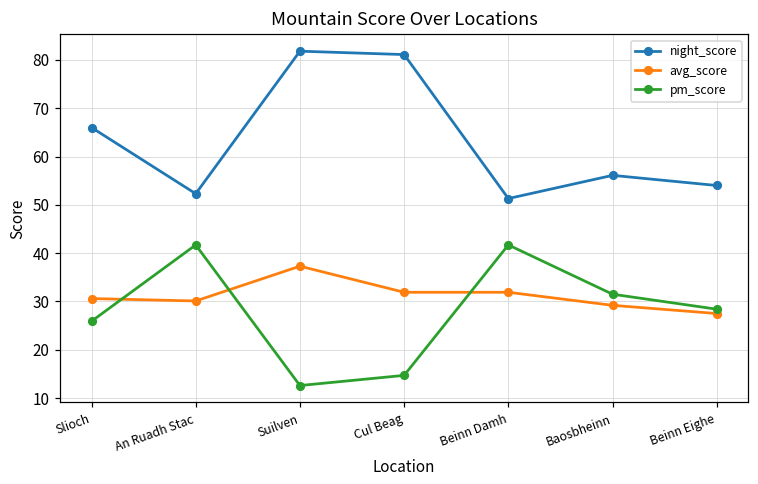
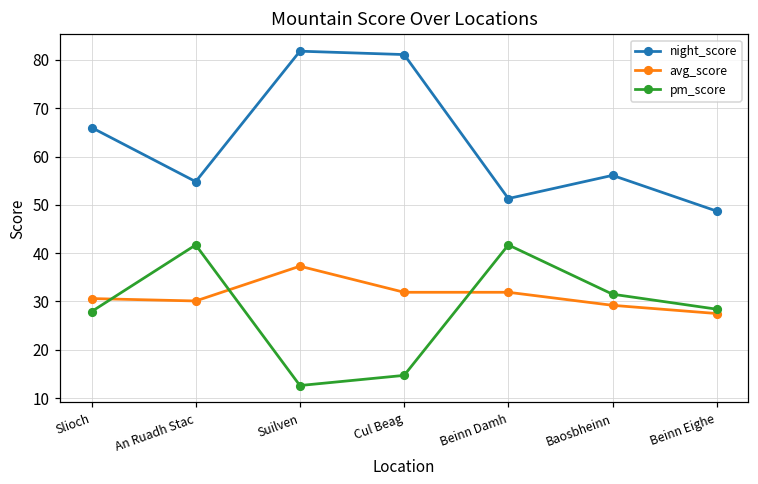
pm_score, Slioch: 26 -> 28
night_score, An Ruadh Stac: 52 -> 55
night_score, Beinn Eighe: 54 -> 49
